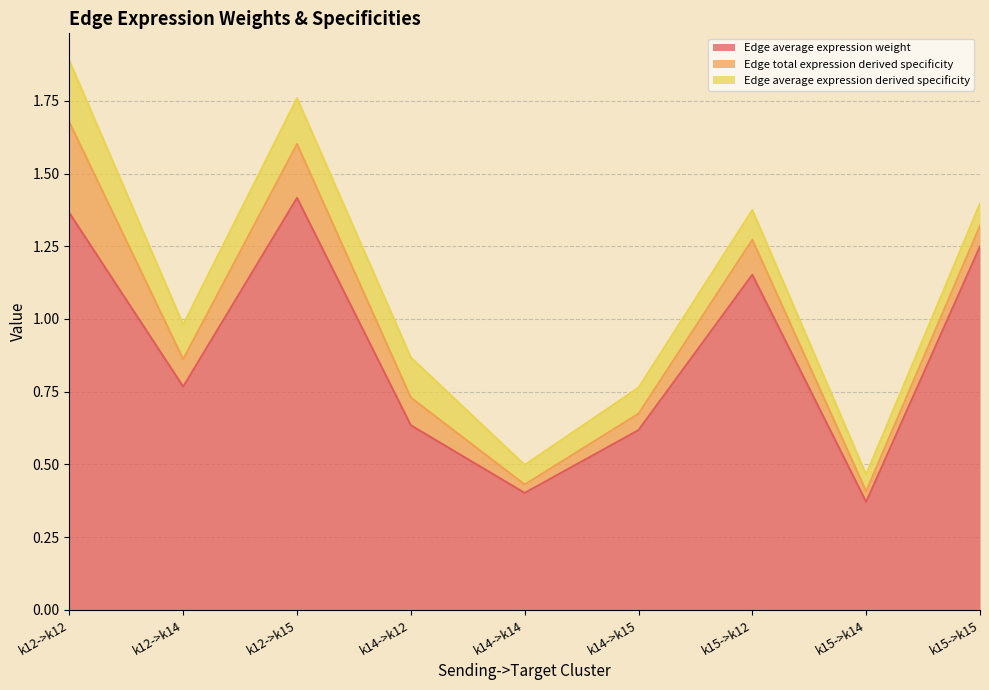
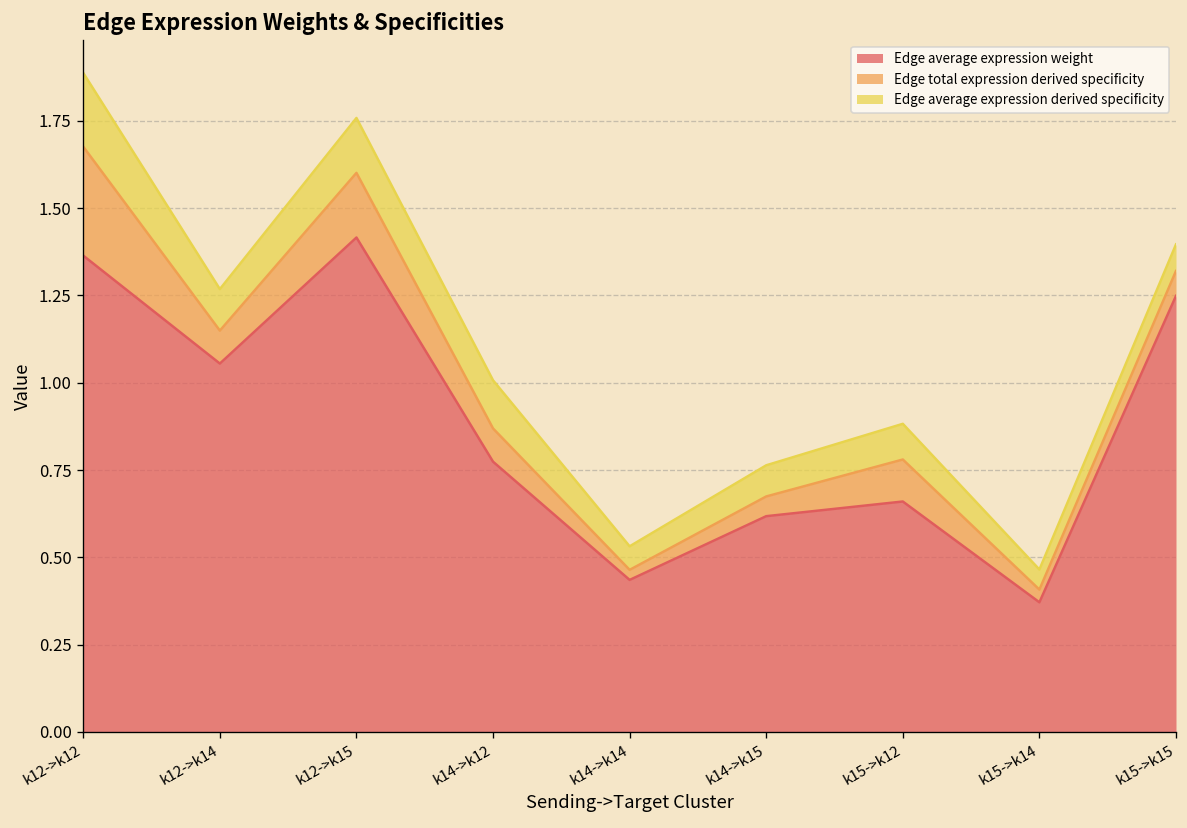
Edge average expression weight, k12->k14: 0.77 -> 1.06
Edge average expression weight, k14->k12: 0.63 -> 0.77
Edge average expression weight, k14->k14: 0.40 -> 0.44
Edge average expression weight, k15->k12: 1.15 -> 0.66
